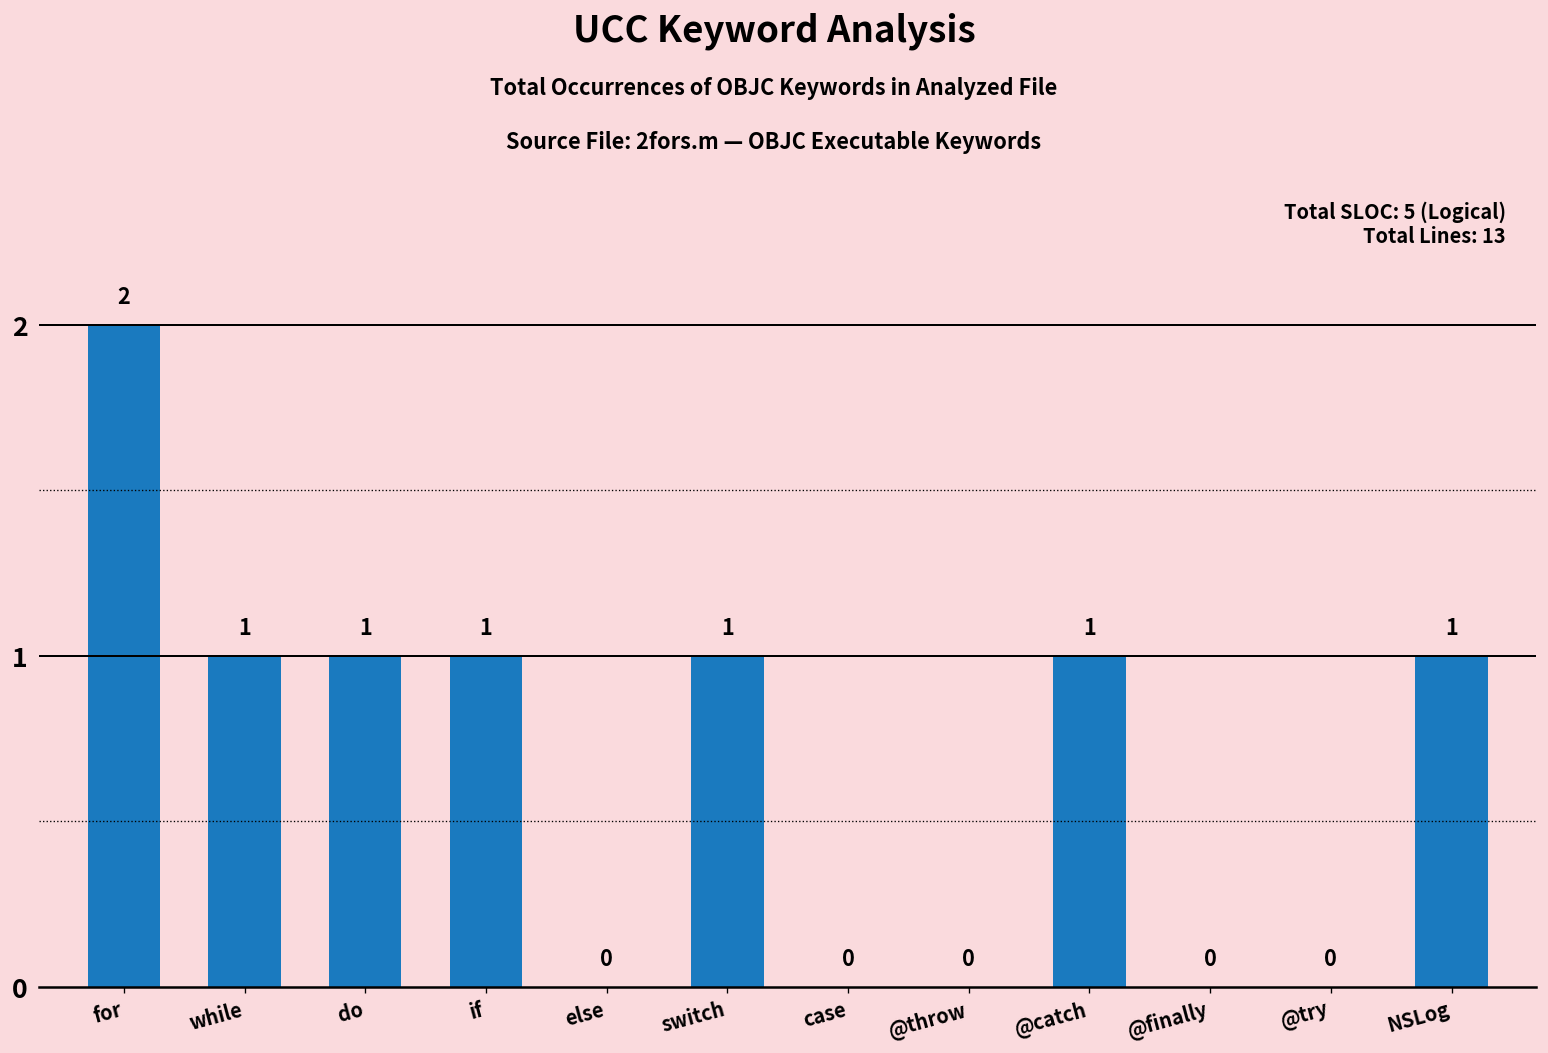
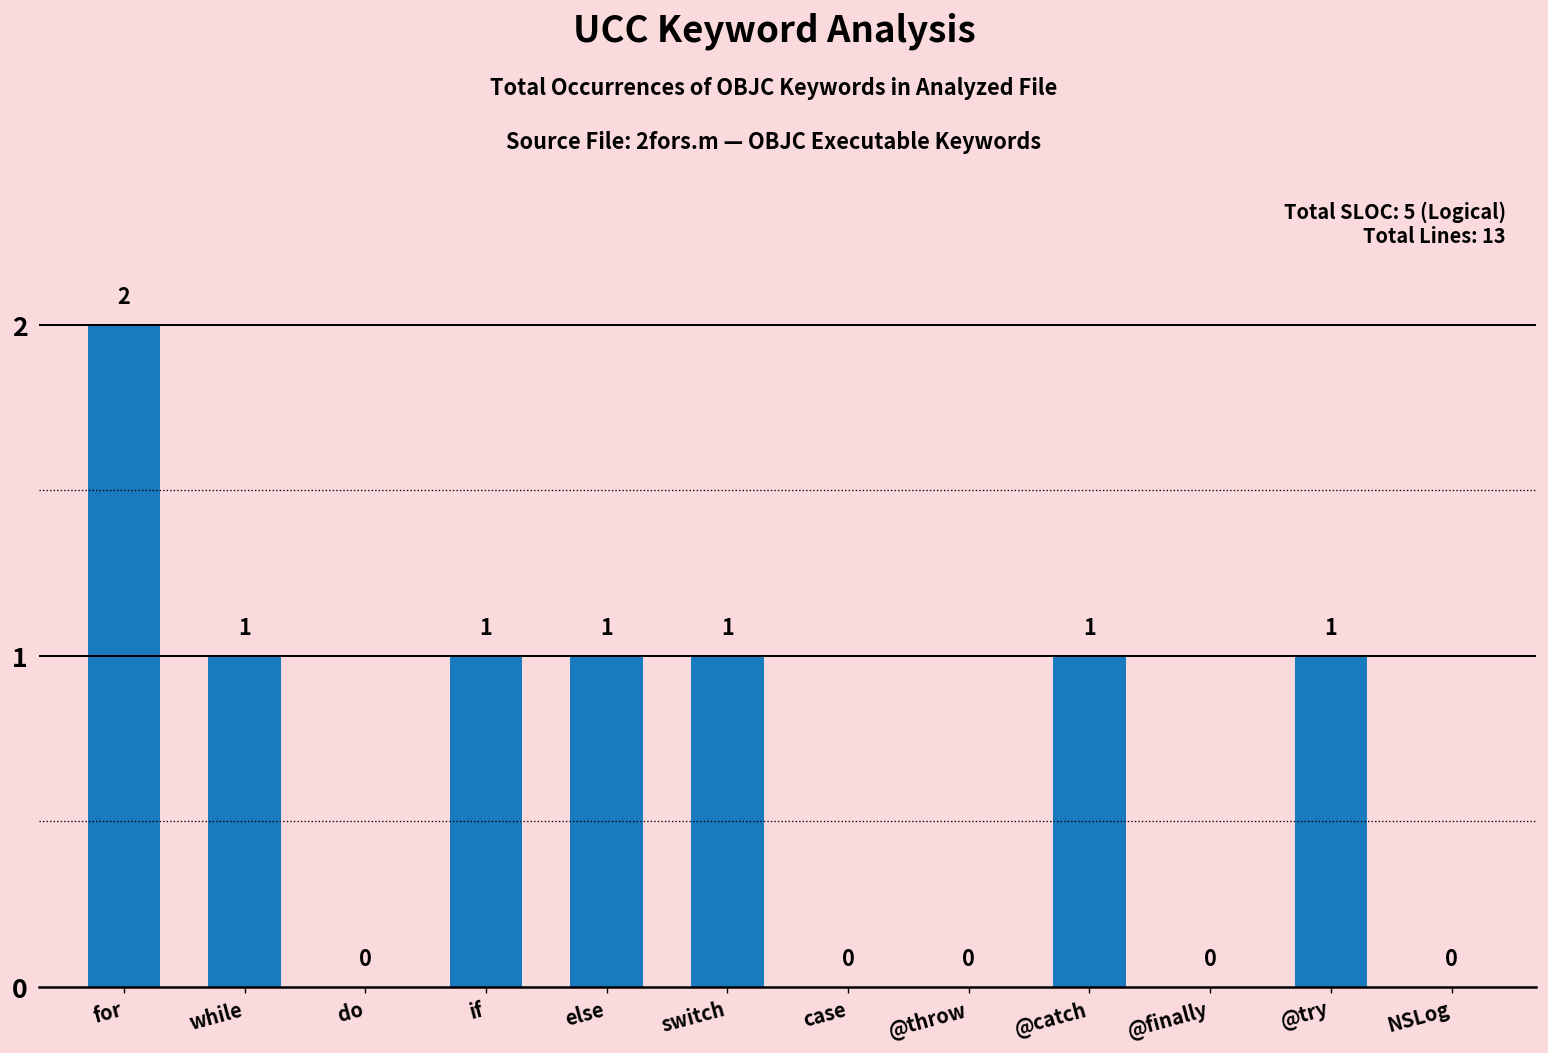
do: 1 -> 0
else: 0 -> 1
@try: 0 -> 1
NSLog: 1 -> 0
